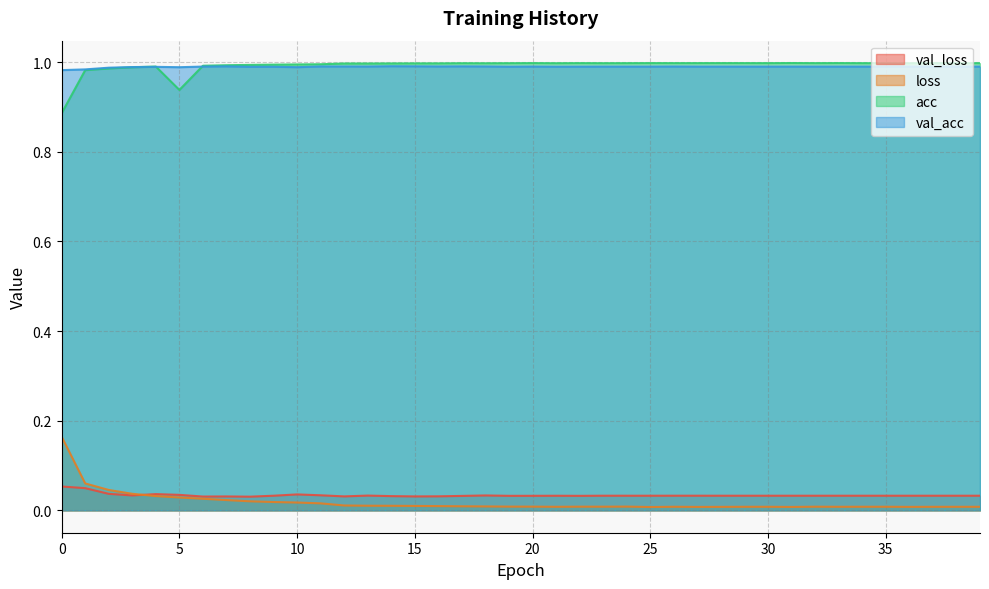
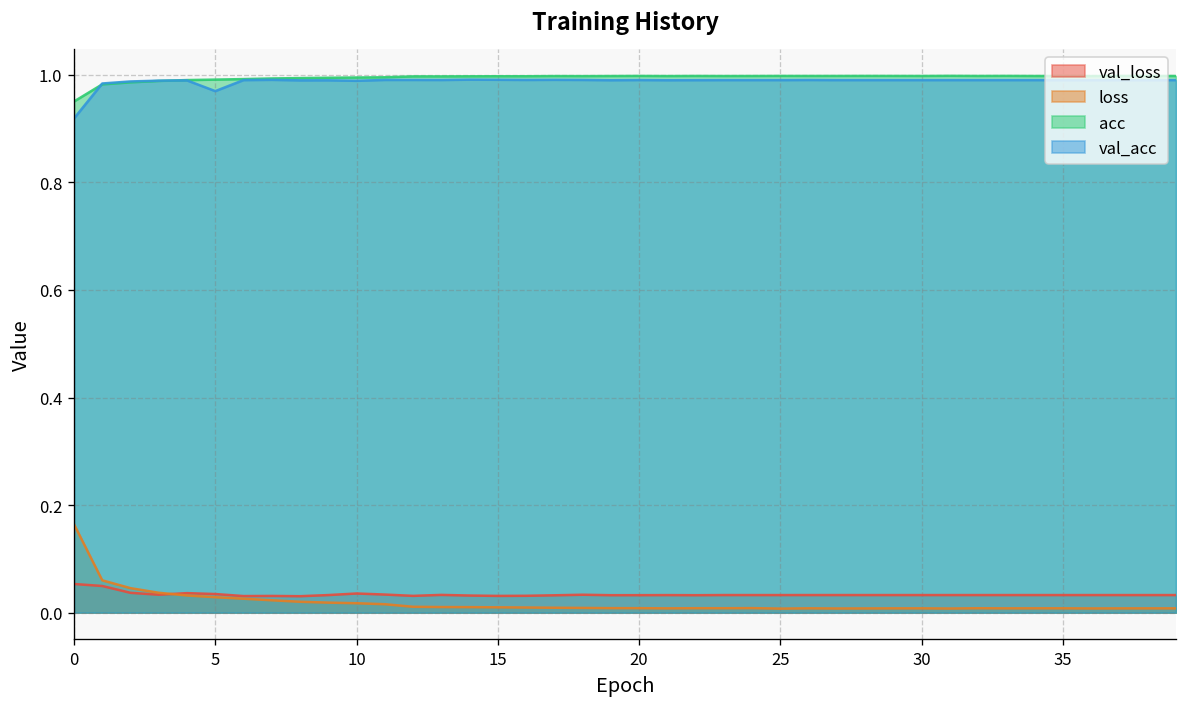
acc, 0: 0.89 -> 0.95
val_acc, 0: 0.98 -> 0.92
acc, 5: 0.94 -> 0.99
val_acc, 5: 0.99 -> 0.97
